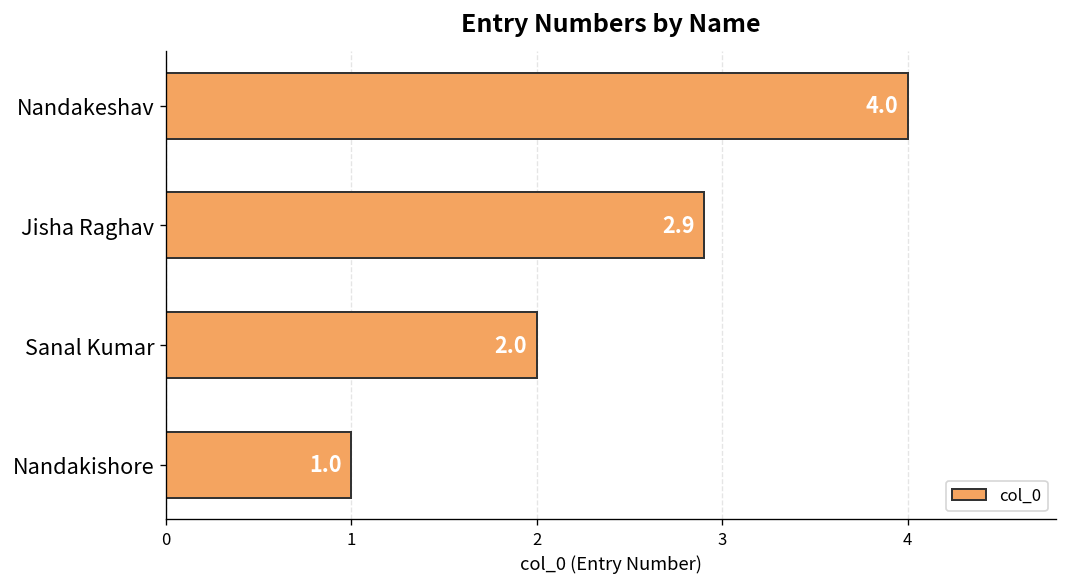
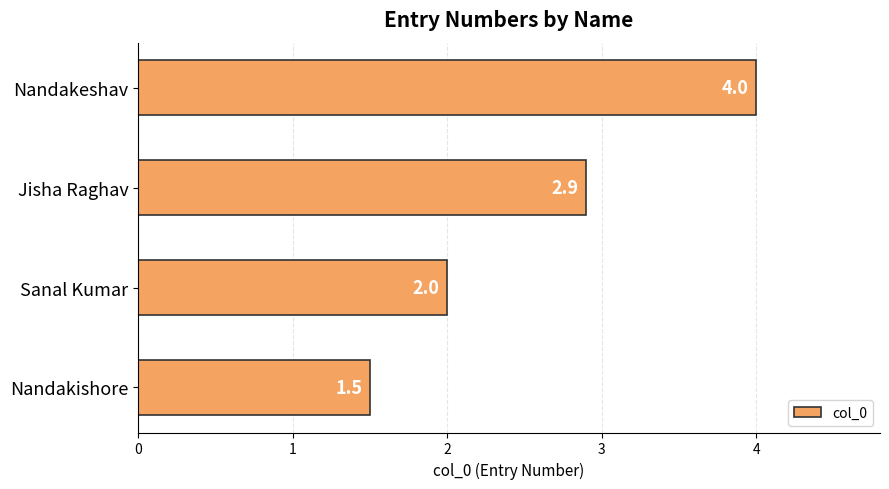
Nandakishore: 1.0 -> 1.5
